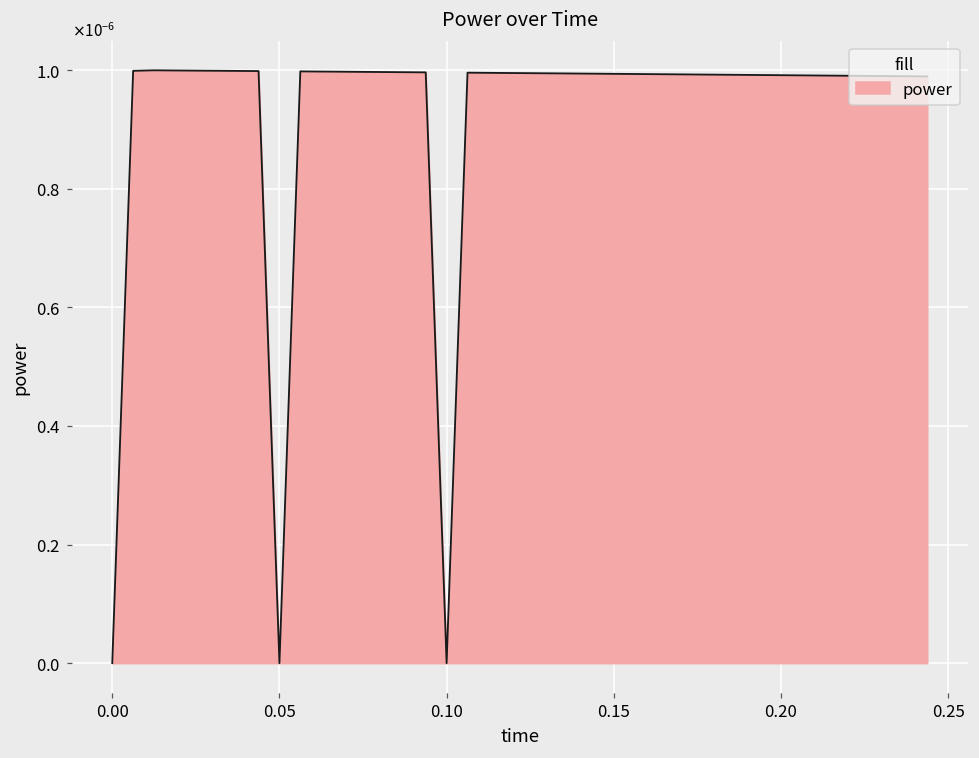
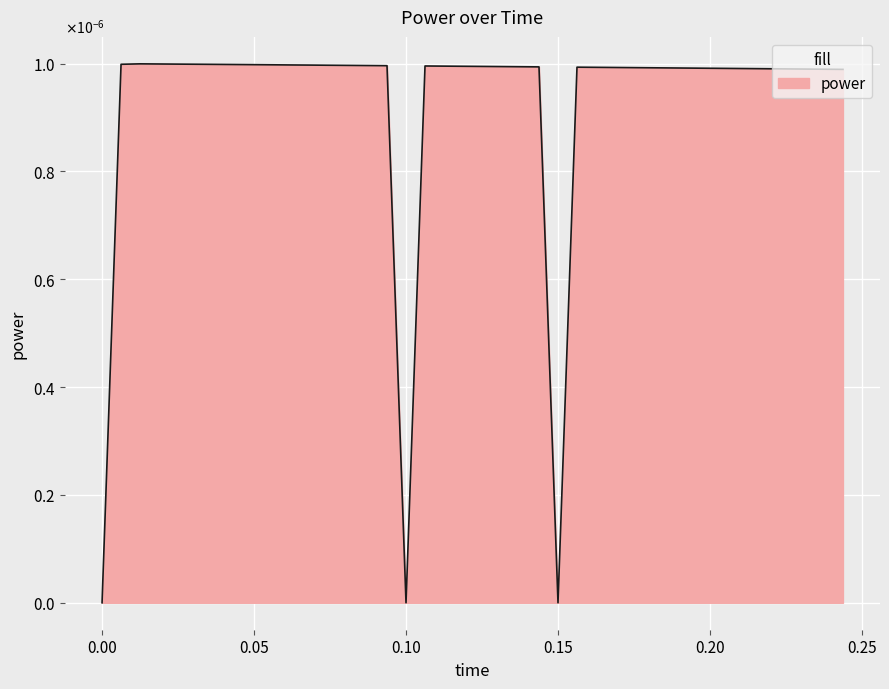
0.05: 0.000000 -> 0.000001
0.15: 0.000001 -> 0.000000
